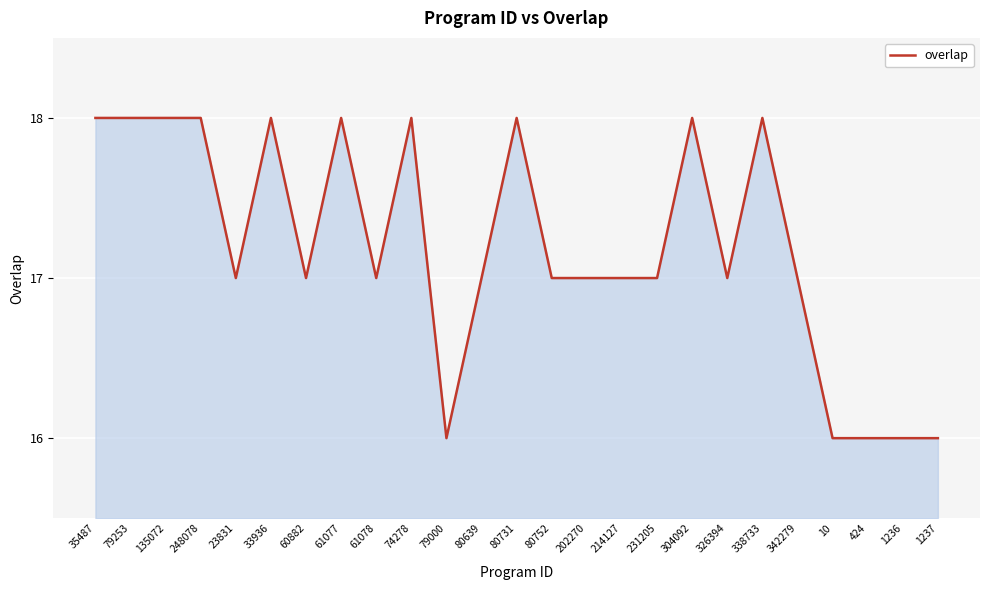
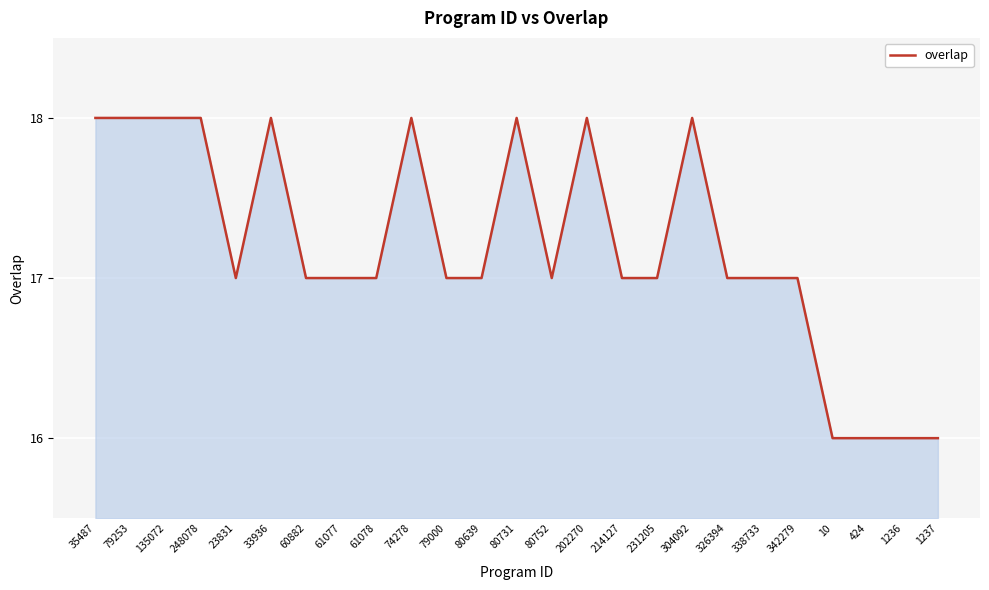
61077: 18 -> 17
79000: 16 -> 17
202270: 17 -> 18
338733: 18 -> 17
